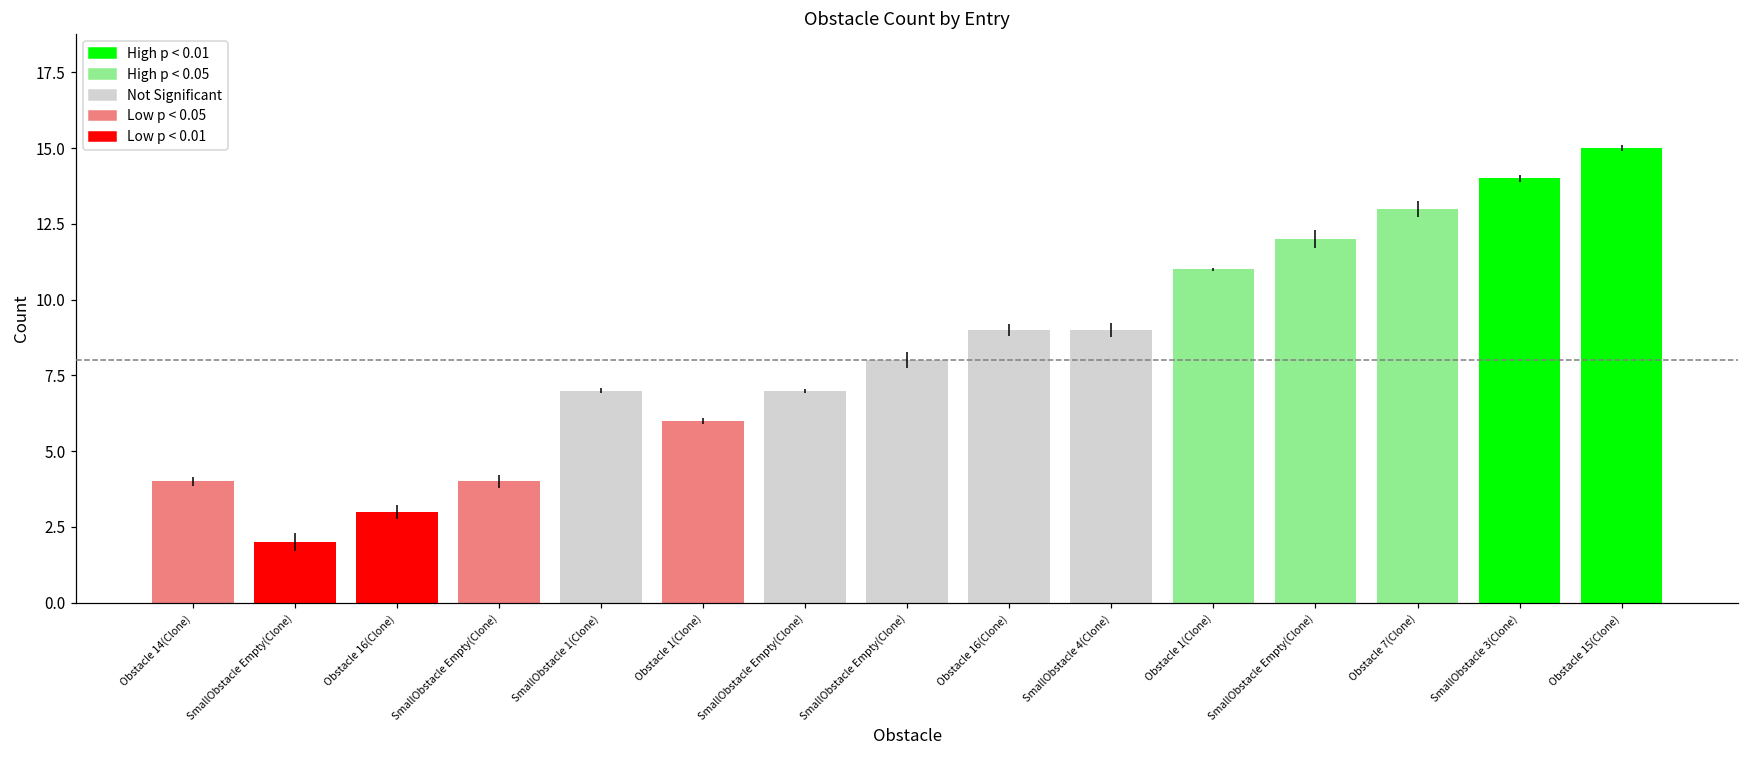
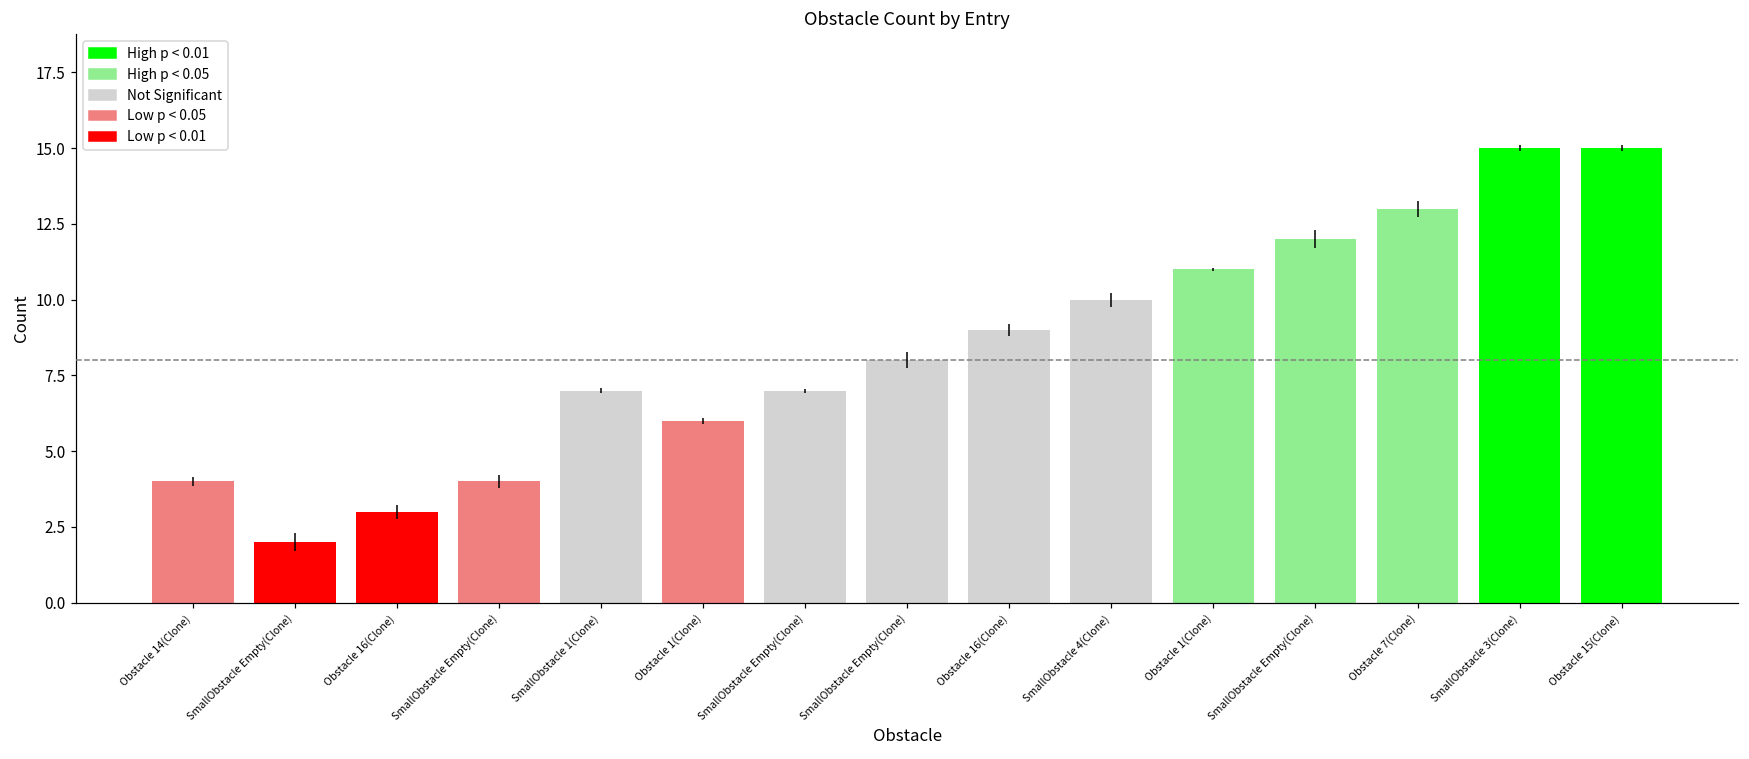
SmallObstacle 4(Clone): 9 -> 10
SmallObstacle 3(Clone): 14 -> 15
